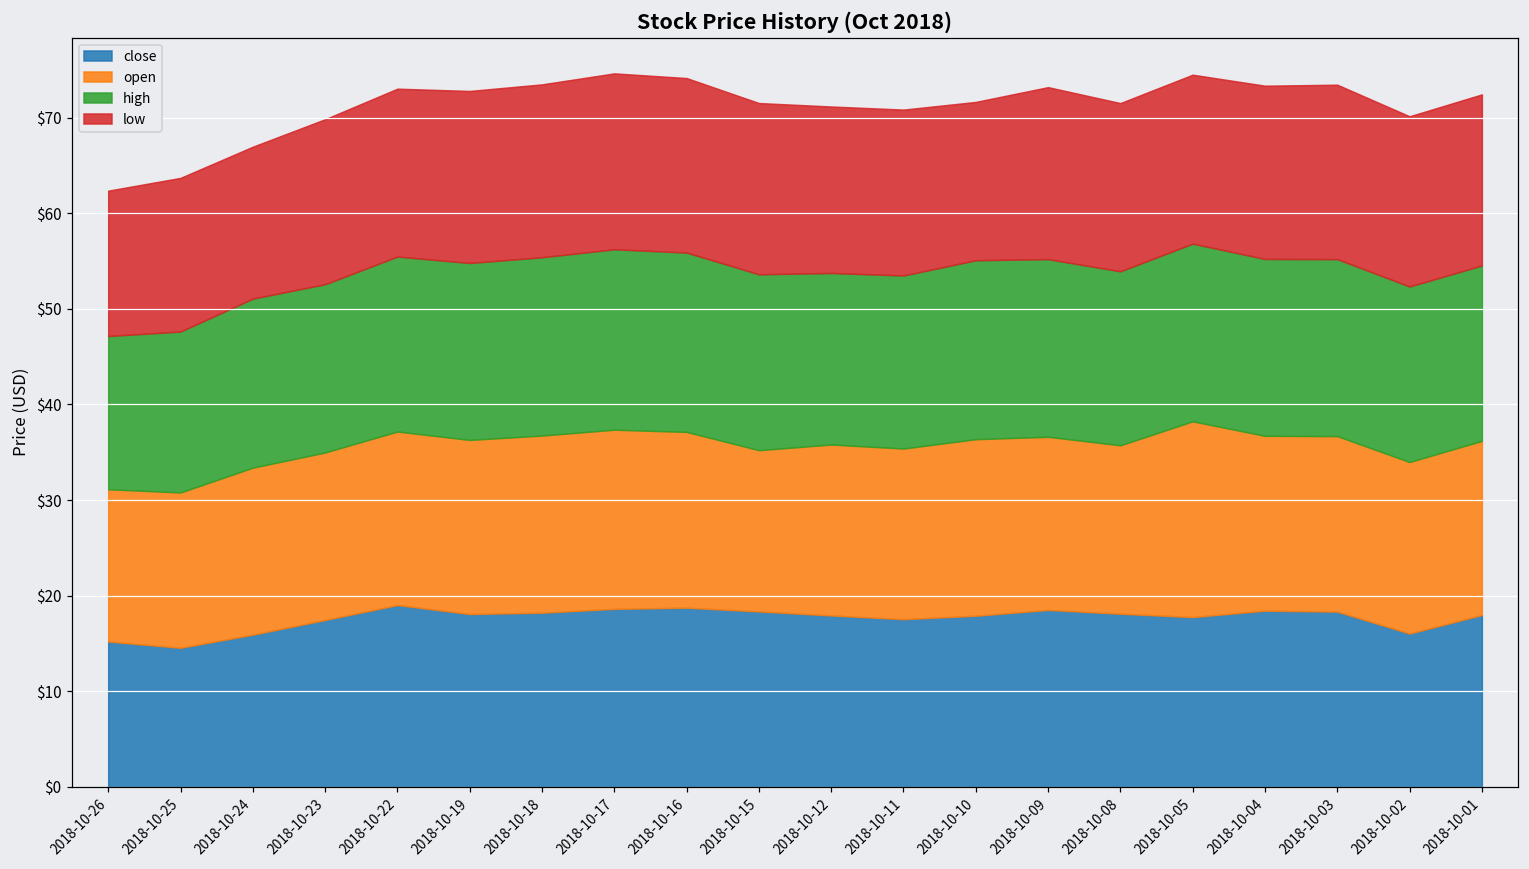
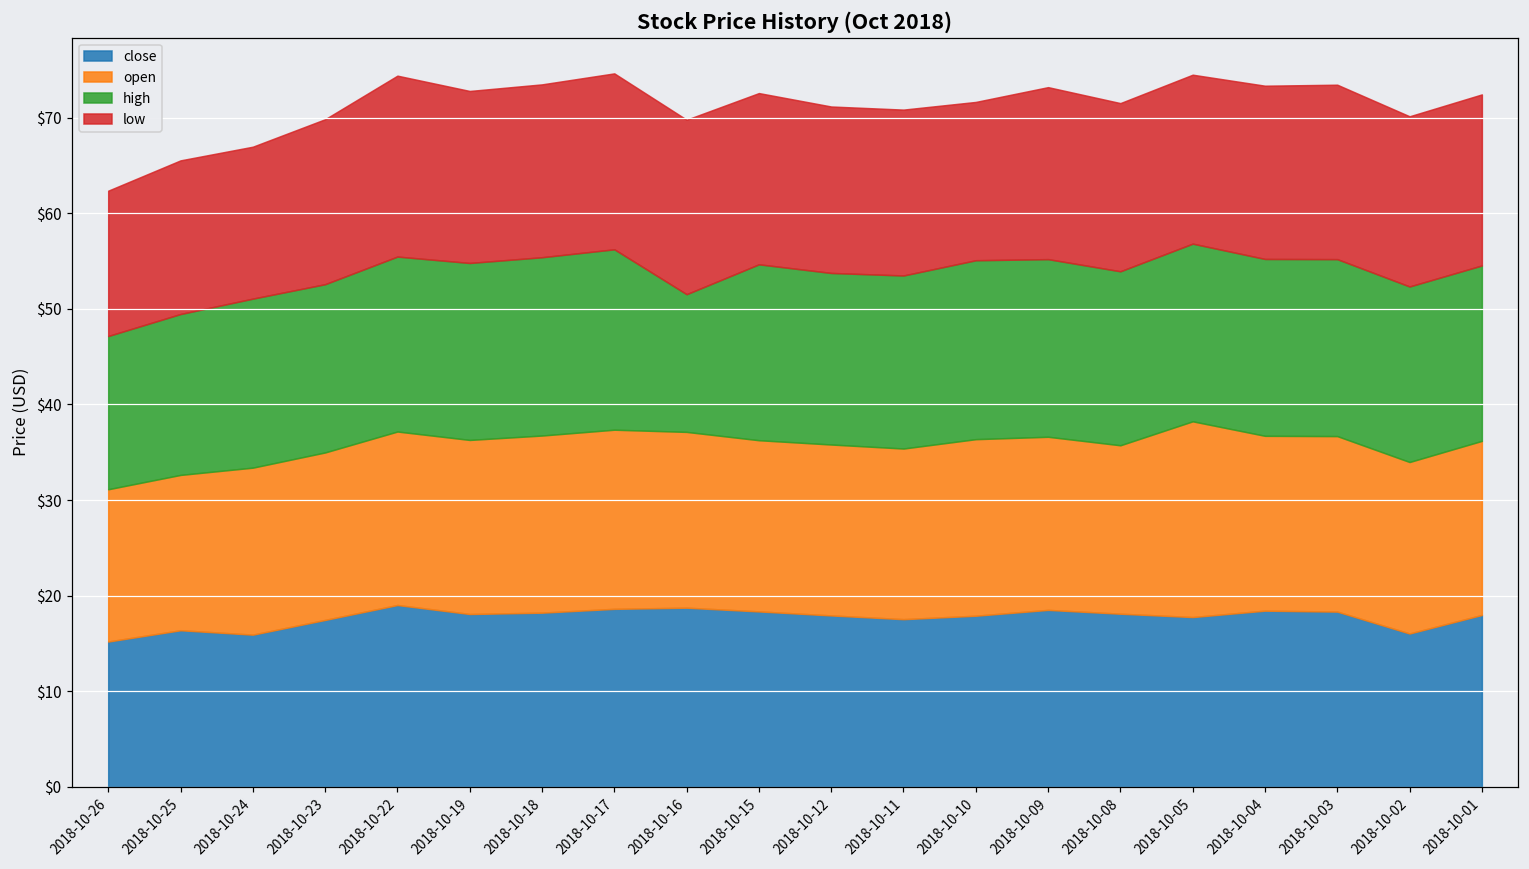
close, 2018-10-25: $15 -> $16
low, 2018-10-22: $18 -> $19
high, 2018-10-16: $19 -> $14
open, 2018-10-15: $17 -> $18
